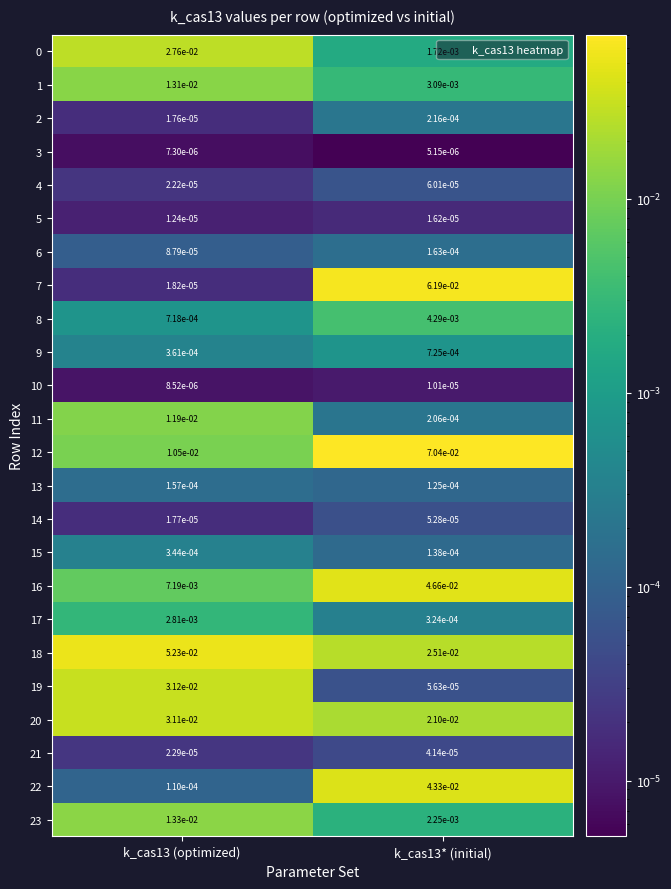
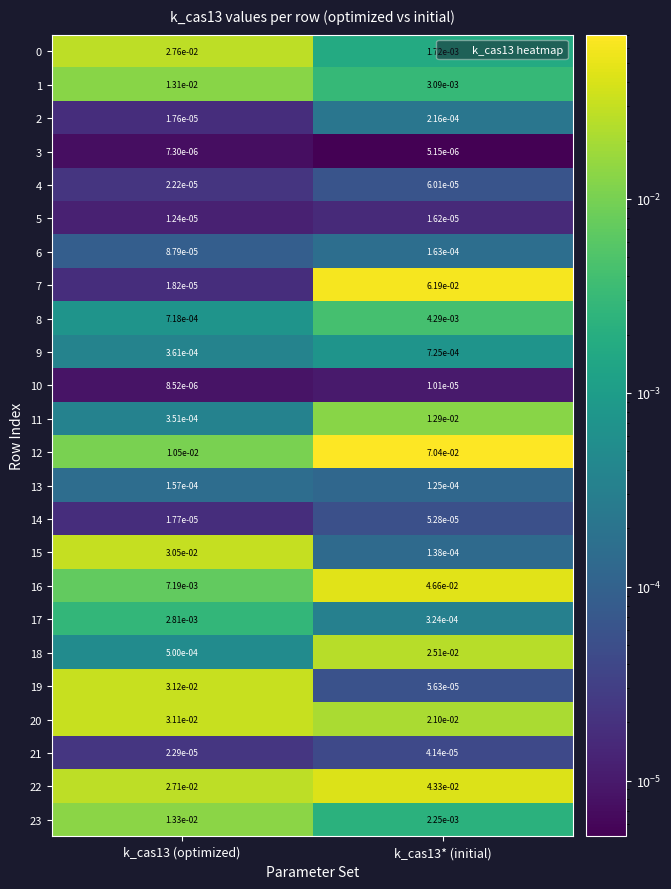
11, k_cas13 (optimized): 1.19e-02 -> 3.51e-04
11, k_cas13* (initial): 2.06e-04 -> 1.29e-02
15, k_cas13 (optimized): 3.44e-04 -> 3.05e-02
18, k_cas13 (optimized): 5.23e-02 -> 5.00e-04
22, k_cas13 (optimized): 1.10e-04 -> 2.71e-02
